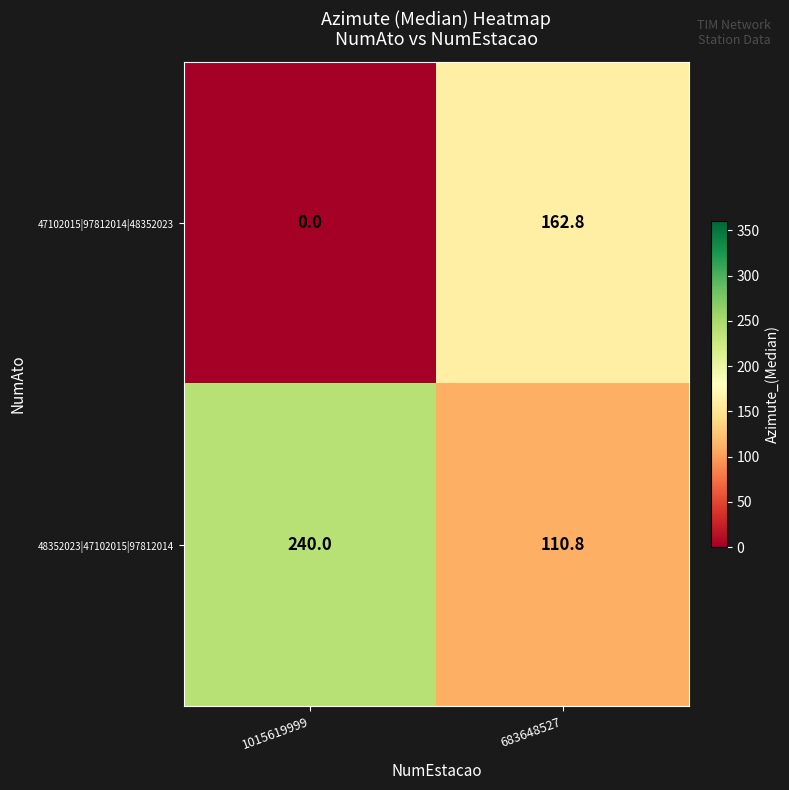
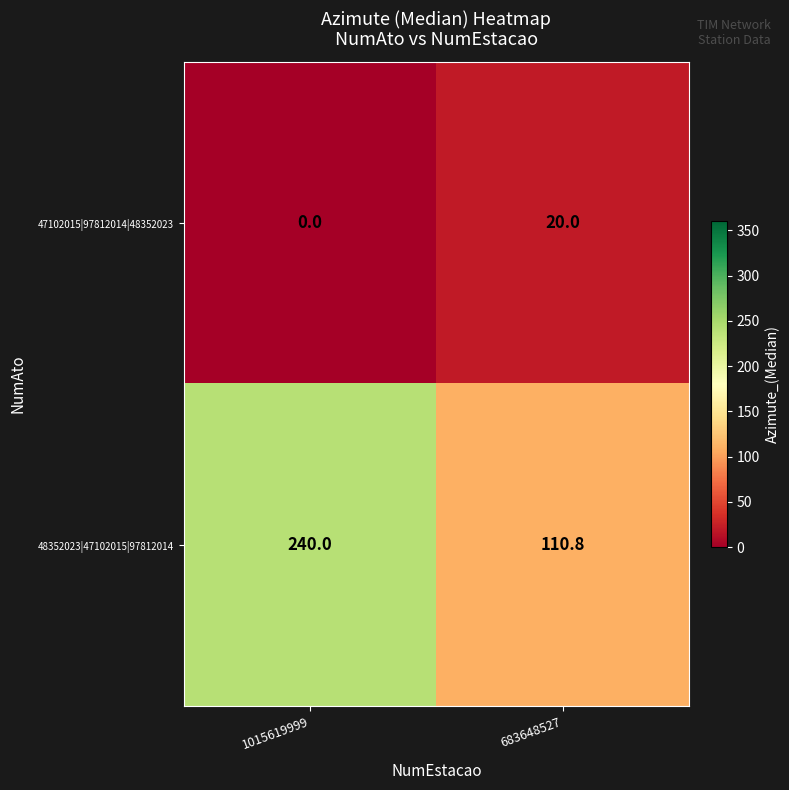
47102015|97812014|48352023, 683648527: 162.8 -> 20.0
